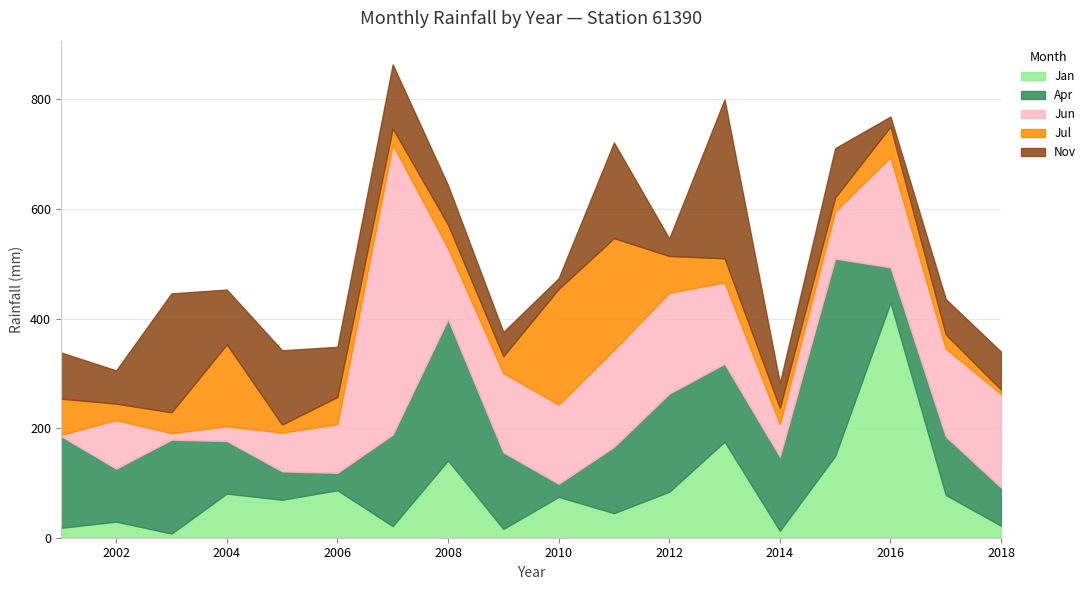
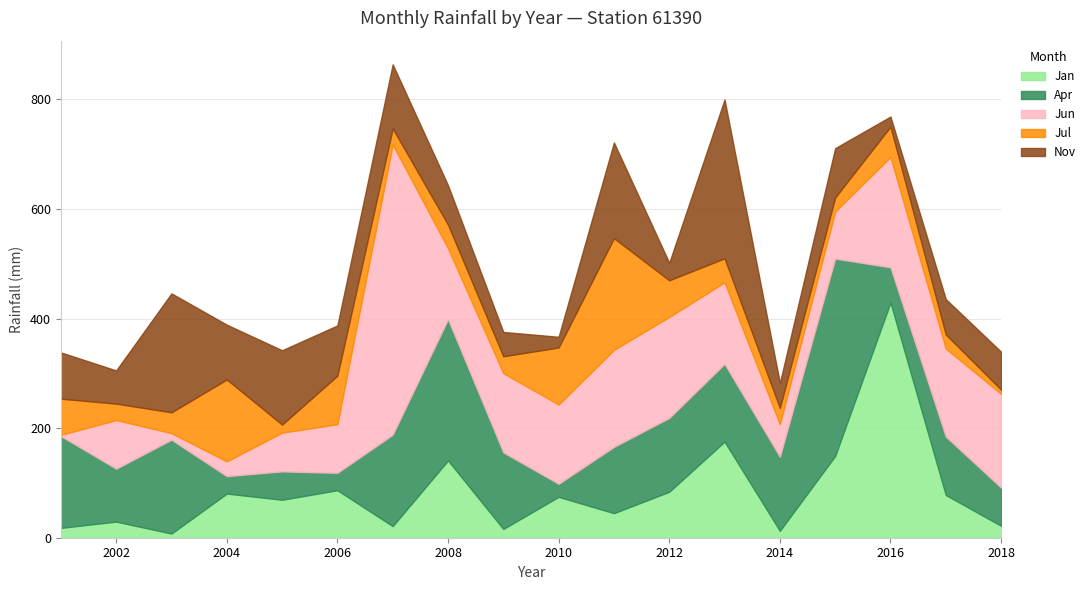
Apr, 2004: 100 -> 30
Jul, 2006: 50 -> 90
Jul, 2010: 210 -> 100
Apr, 2012: 180 -> 130
